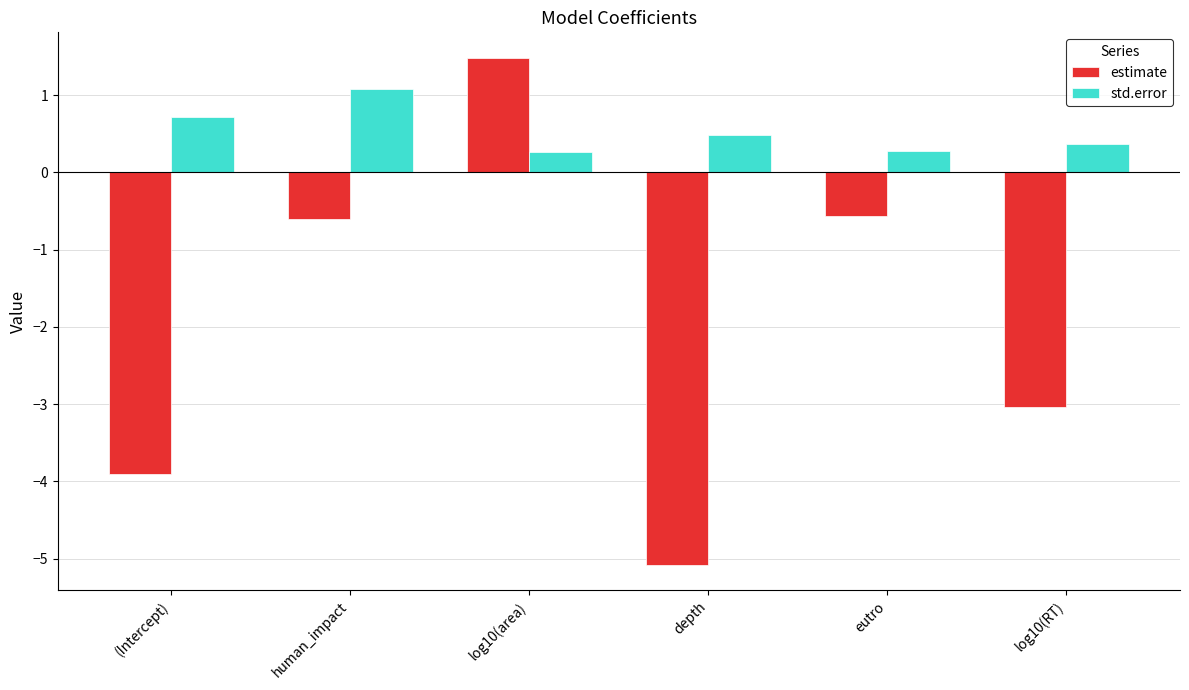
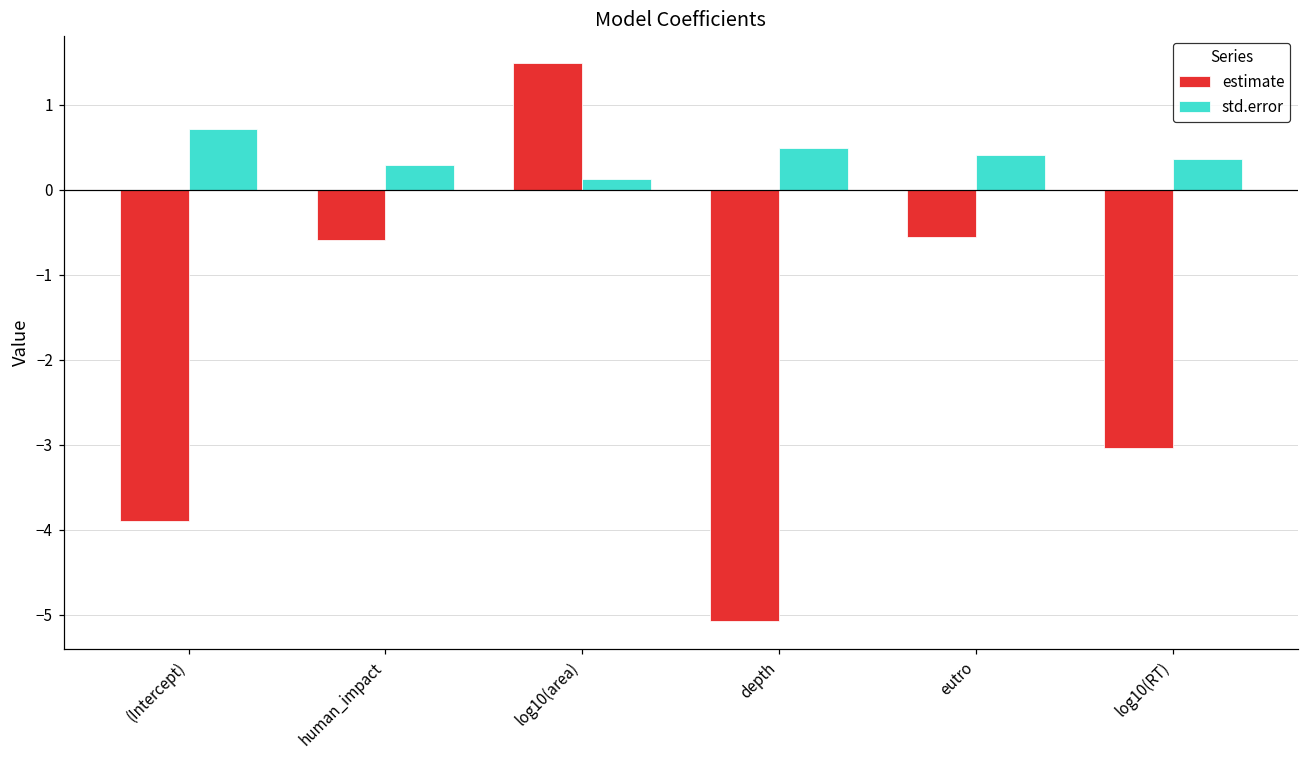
std.error, human_impact: 1.1 -> 0.3
std.error, log10(area): 0.3 -> 0.1
std.error, eutro: 0.3 -> 0.4
